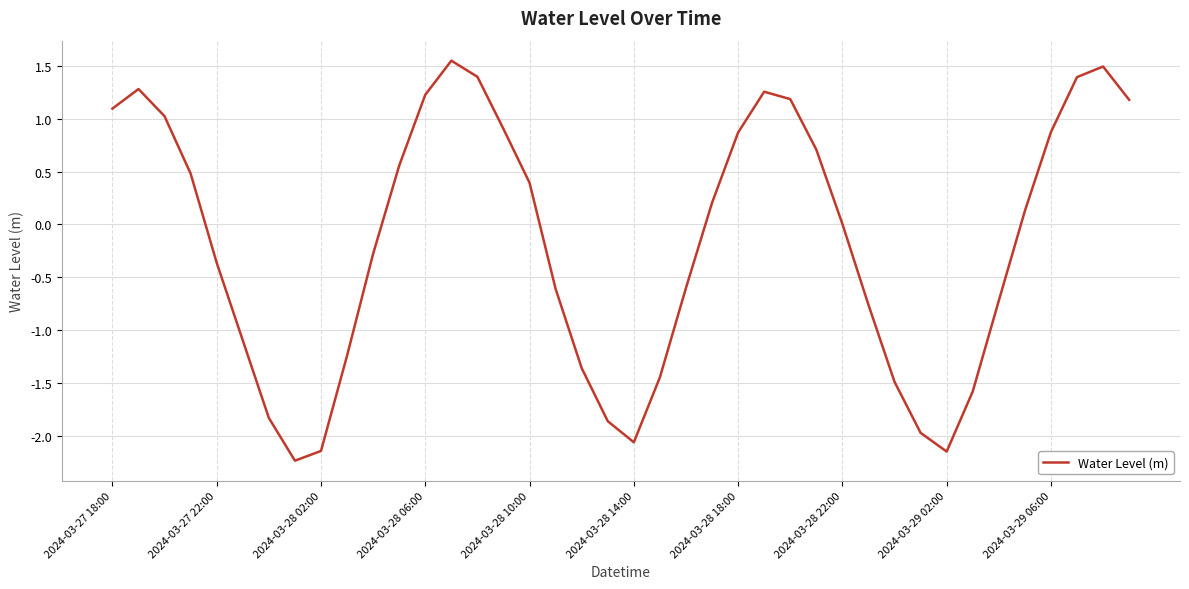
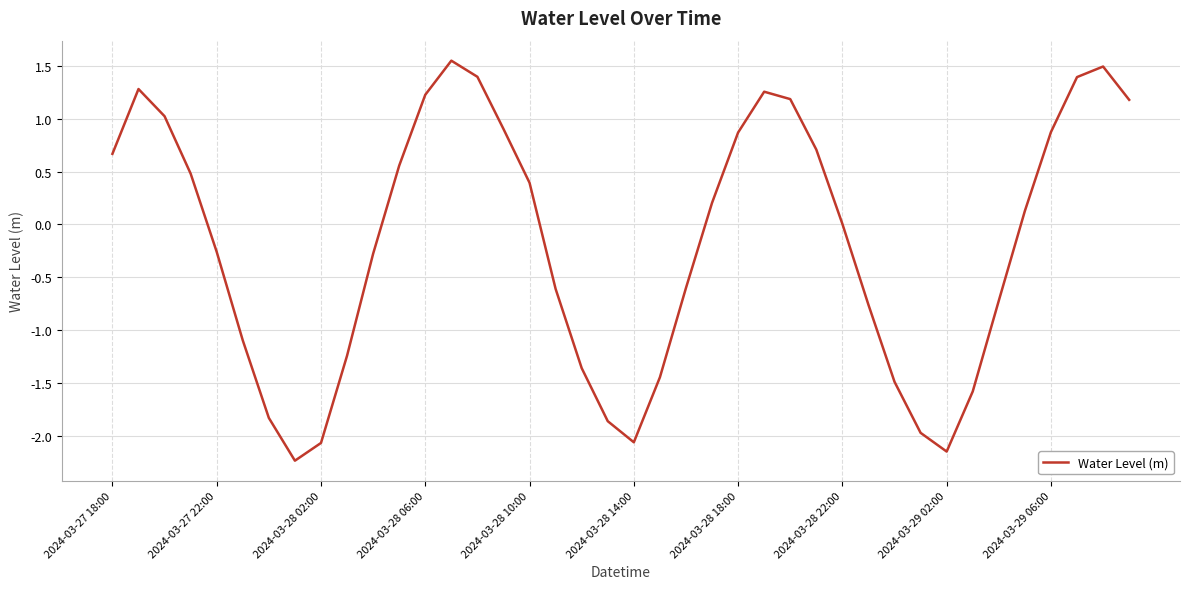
2024-03-27 18:00: 1.10 -> 0.67
2024-03-27 22:00: -0.36 -> -0.26
2024-03-28 02:00: -2.15 -> -2.07
